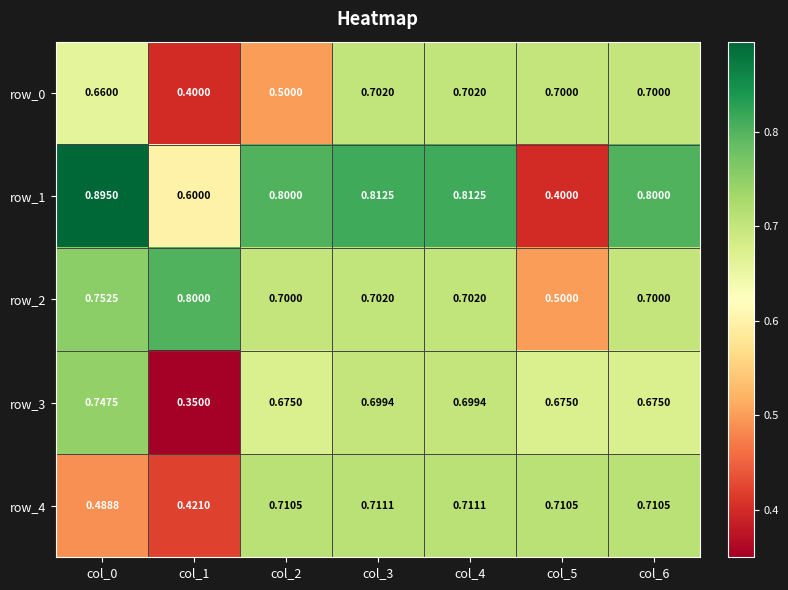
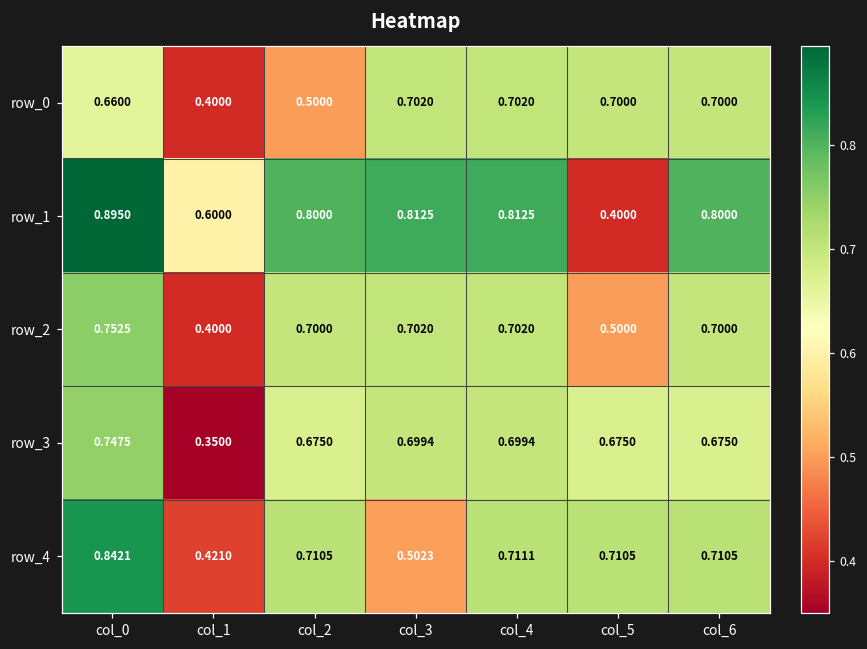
row_2, col_1: 0.8000 -> 0.4000
row_4, col_0: 0.4888 -> 0.8421
row_4, col_3: 0.7111 -> 0.5023
